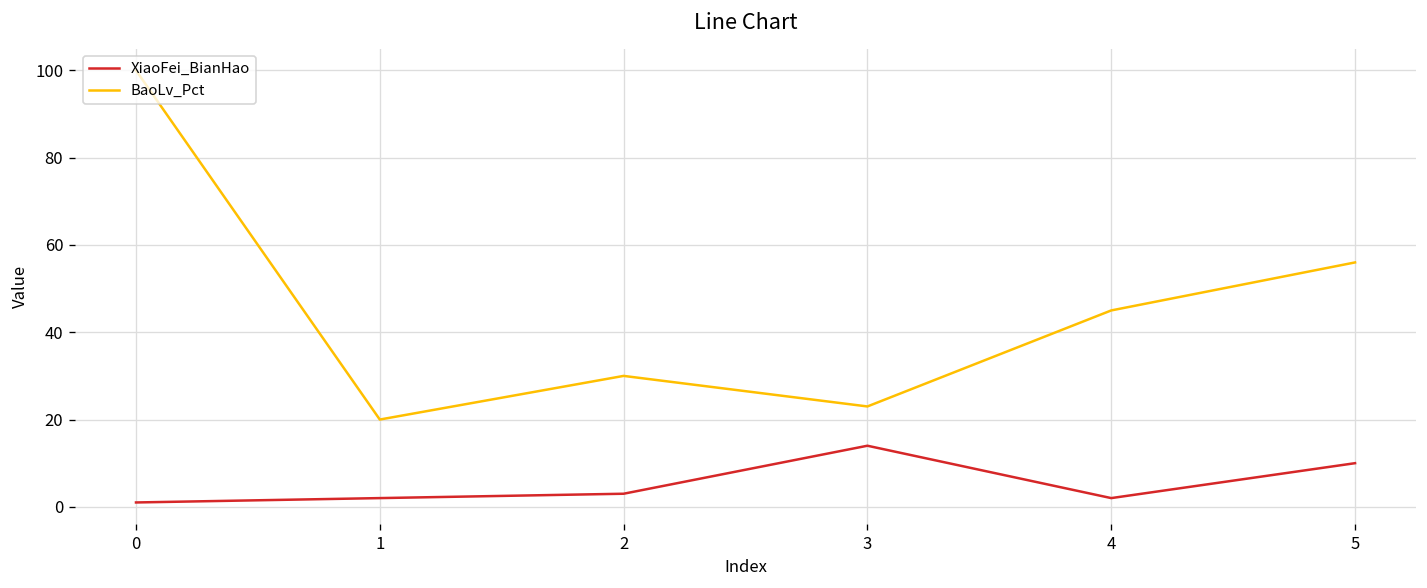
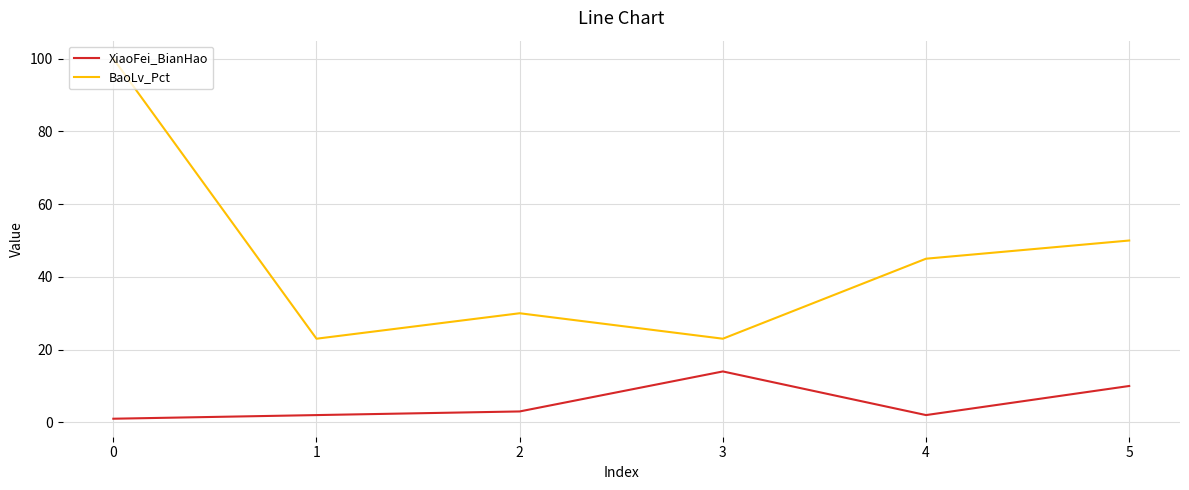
BaoLv_Pct, 1: 20 -> 23
BaoLv_Pct, 5: 56 -> 50
